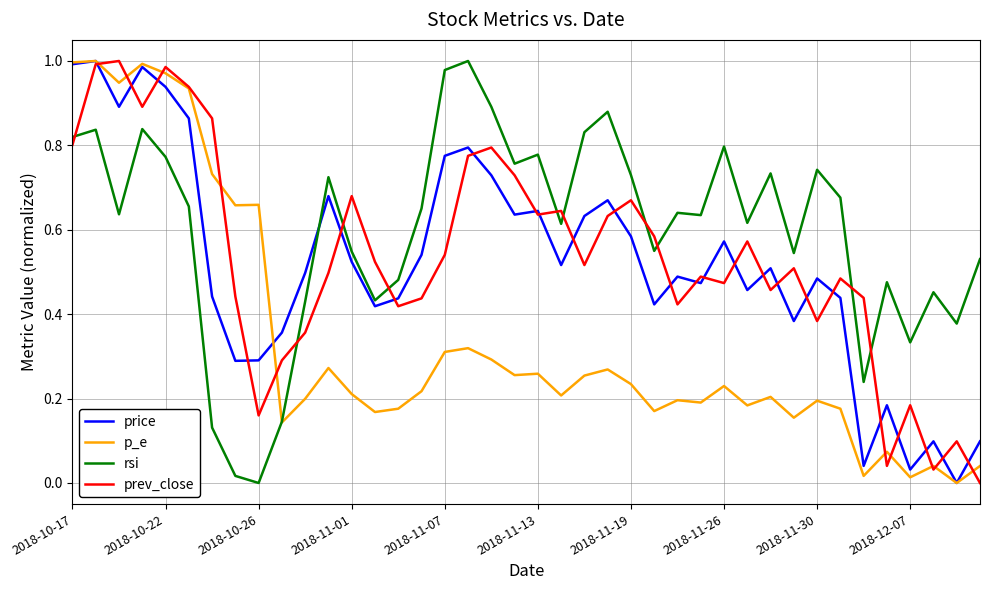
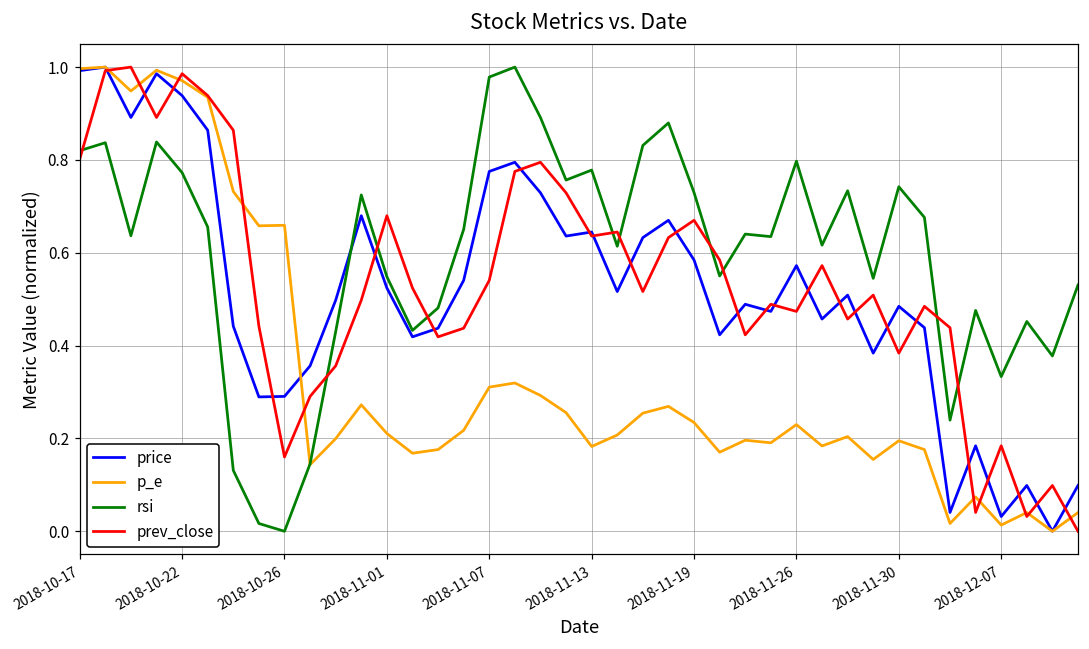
p_e, 2018-11-13: 0.26 -> 0.18
